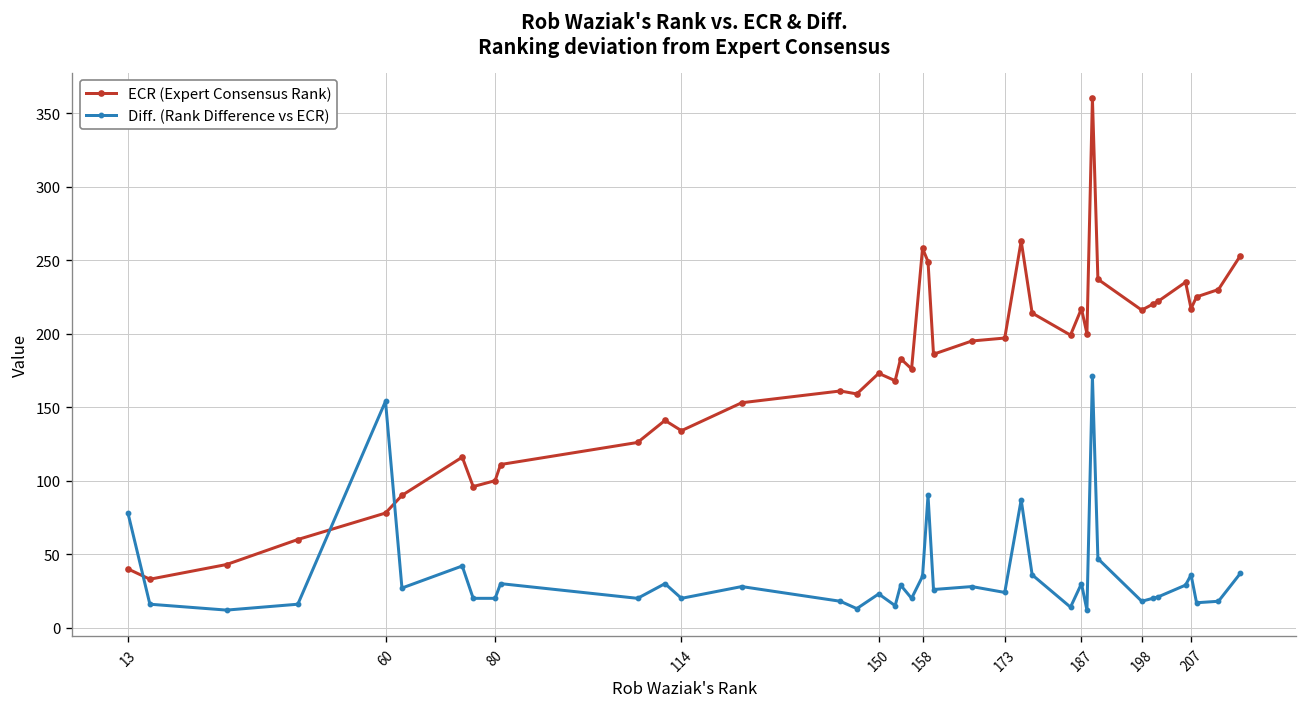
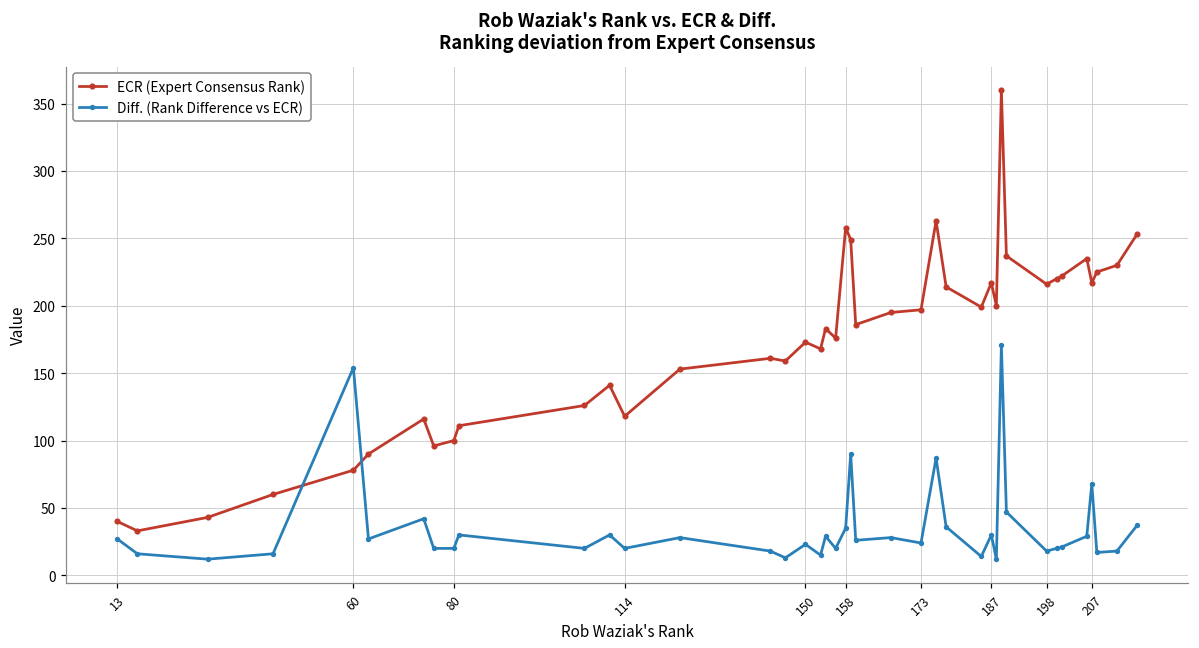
Diff. (Rank Difference vs ECR), 13: 78 -> 27
ECR (Expert Consensus Rank), 114: 134 -> 118
Diff. (Rank Difference vs ECR), 207: 36 -> 68
